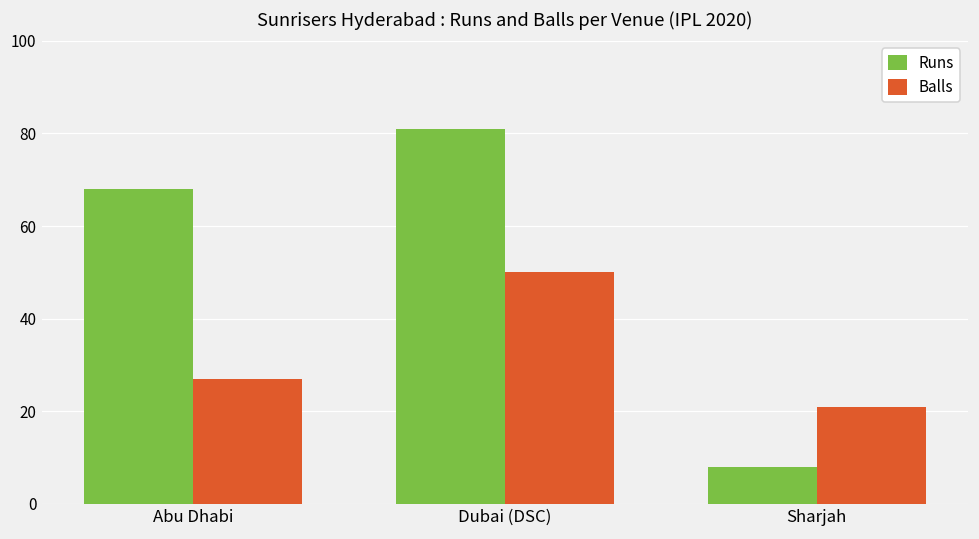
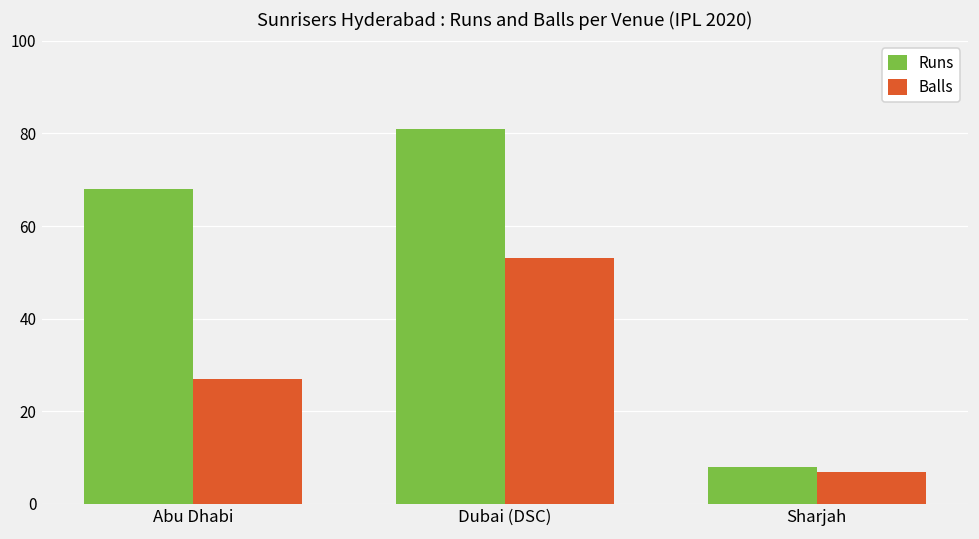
Balls, Dubai (DSC): 50 -> 53
Balls, Sharjah: 21 -> 7
